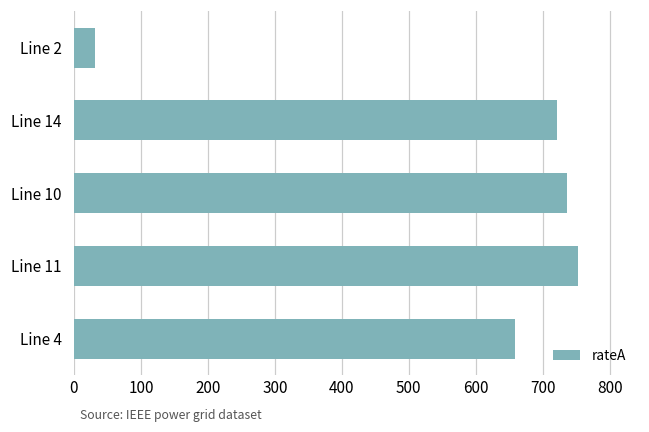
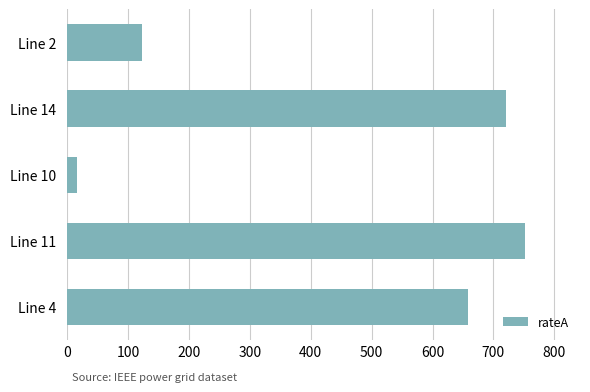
Line 2: 30 -> 120
Line 10: 740 -> 20
